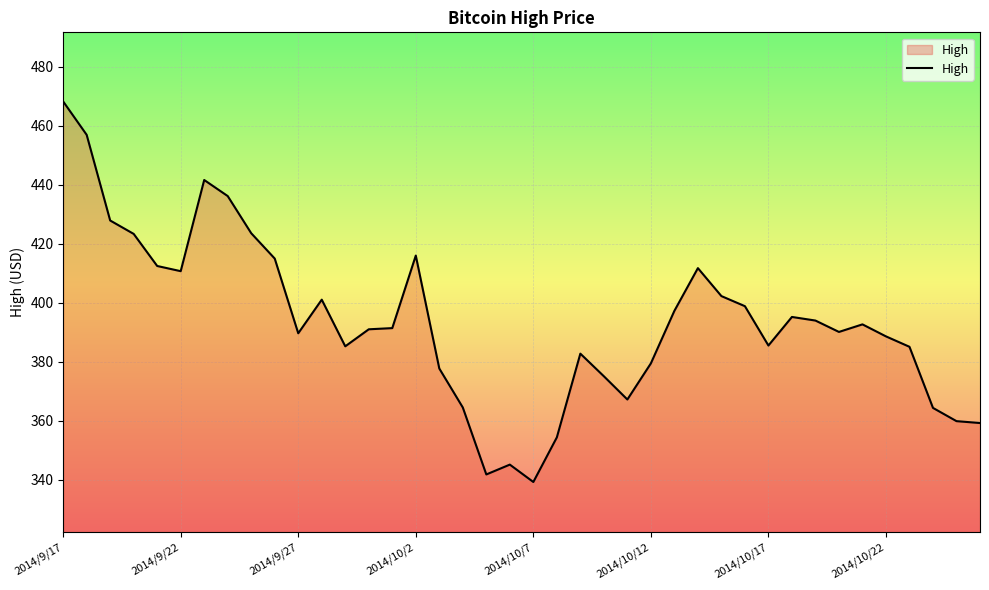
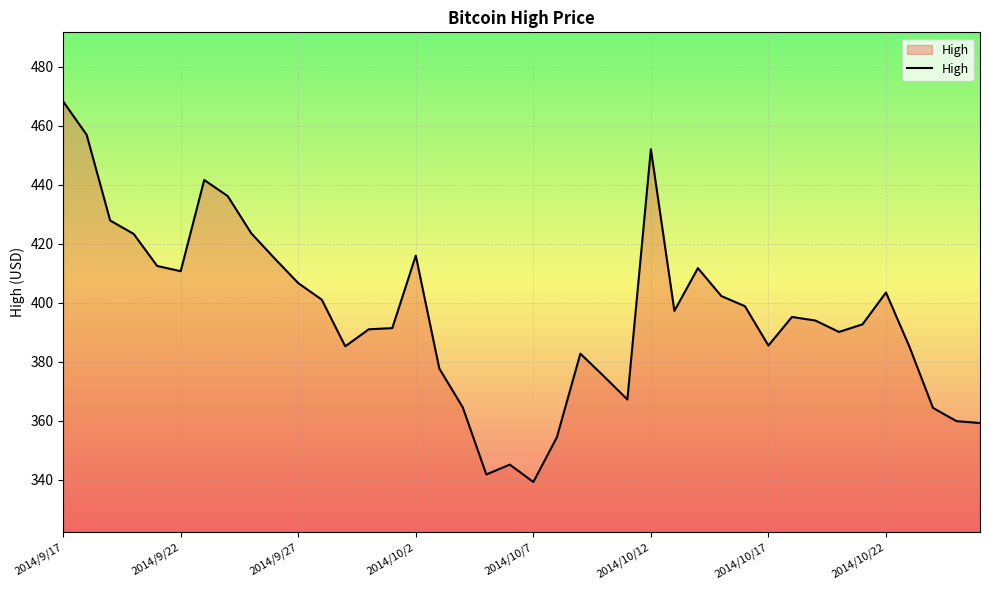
2014/9/27: 390 -> 407
2014/10/12: 379 -> 452
2014/10/22: 389 -> 403
